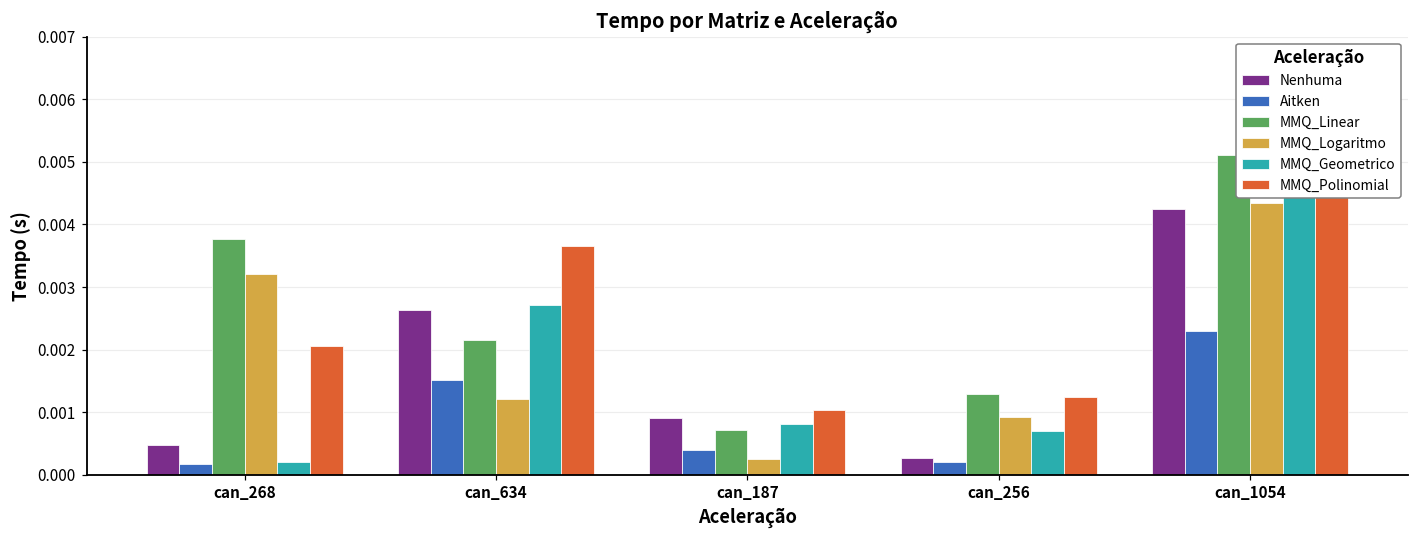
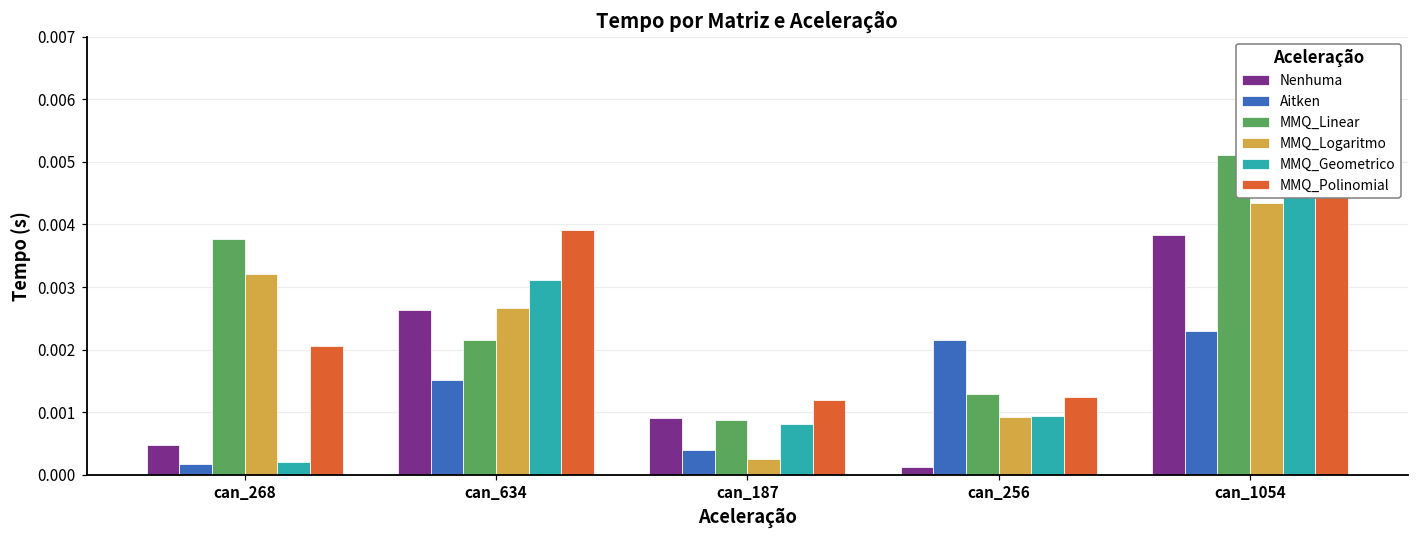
MMQ_Logaritmo, can_634: 0.0012 -> 0.0027
MMQ_Geometrico, can_634: 0.0027 -> 0.0031
MMQ_Polinomial, can_634: 0.0037 -> 0.0039
MMQ_Linear, can_187: 0.0007 -> 0.0009
MMQ_Polinomial, can_187: 0.0010 -> 0.0012
Nenhuma, can_256: 0.0003 -> 0.0001
Aitken, can_256: 0.0002 -> 0.0022
MMQ_Geometrico, can_256: 0.0007 -> 0.0009
Nenhuma, can_1054: 0.0043 -> 0.0038
